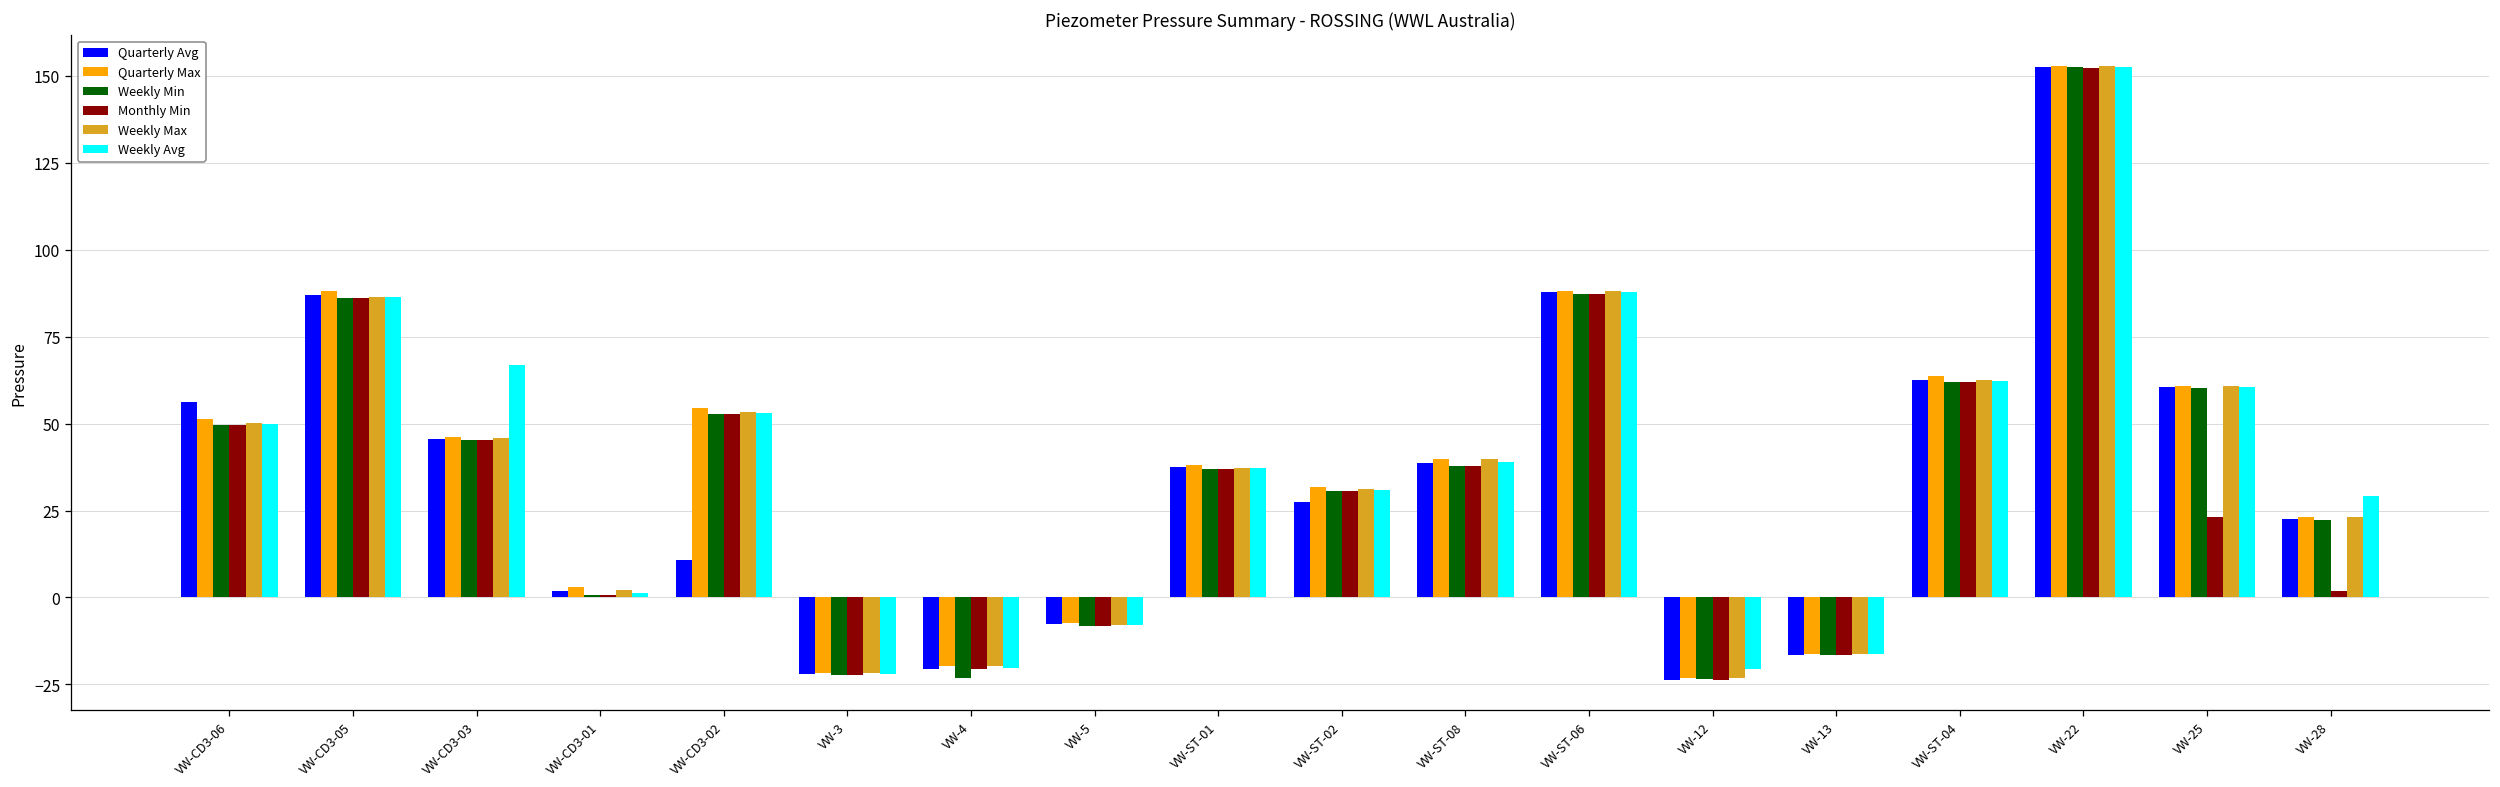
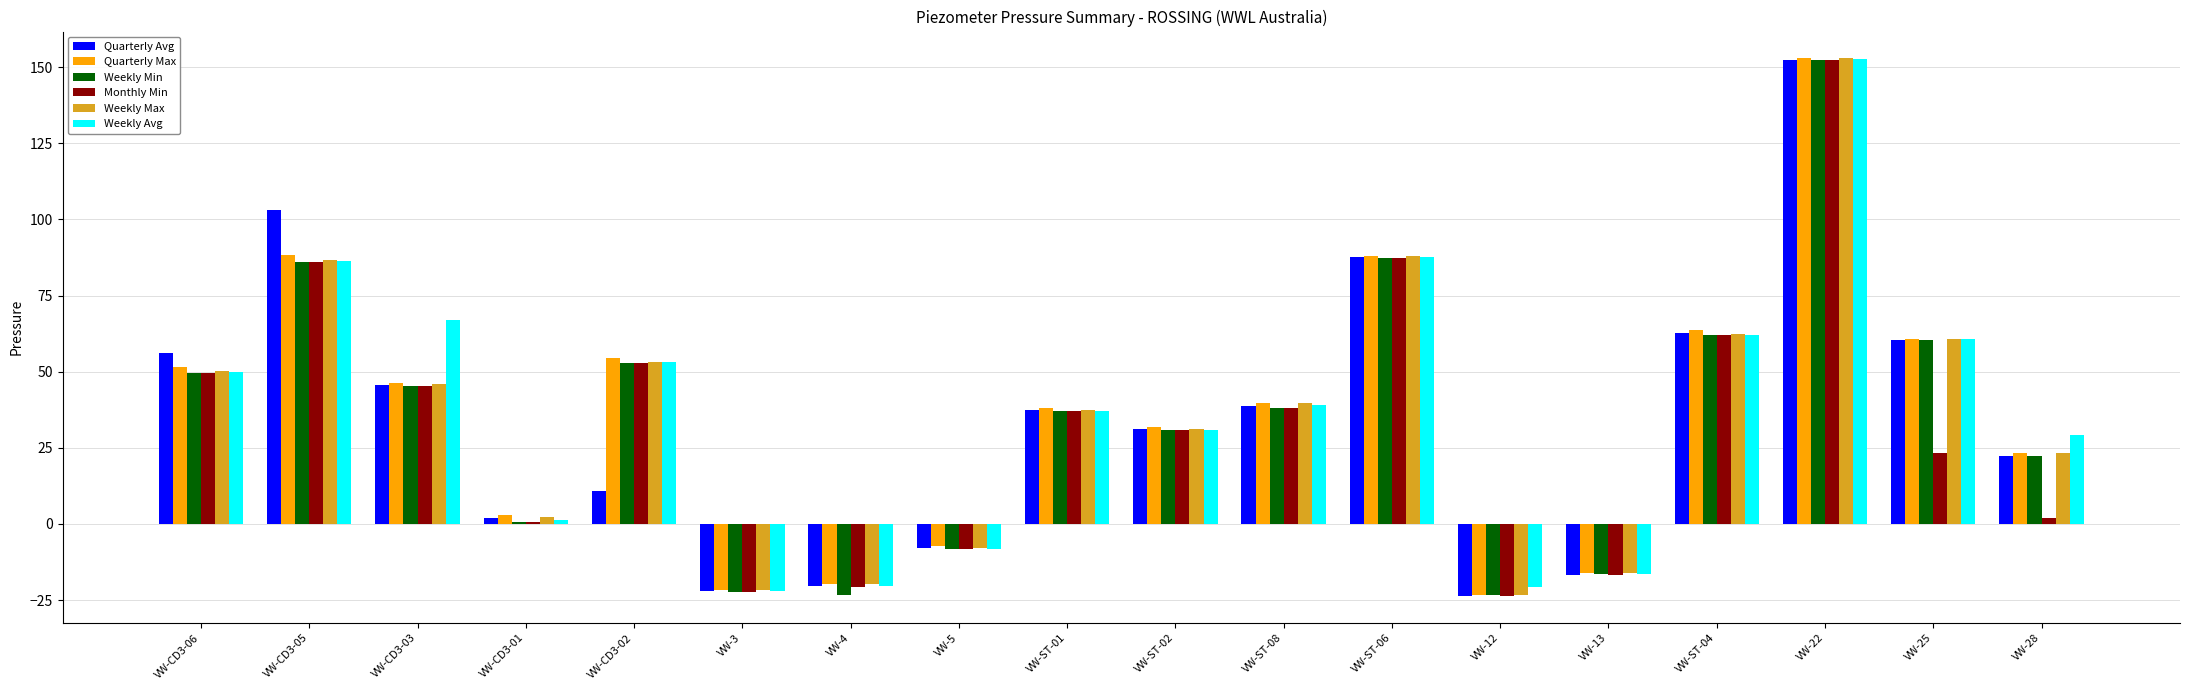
Quarterly Avg, VW-CD3-05: 87 -> 103
Quarterly Avg, VW-ST-02: 27 -> 31
